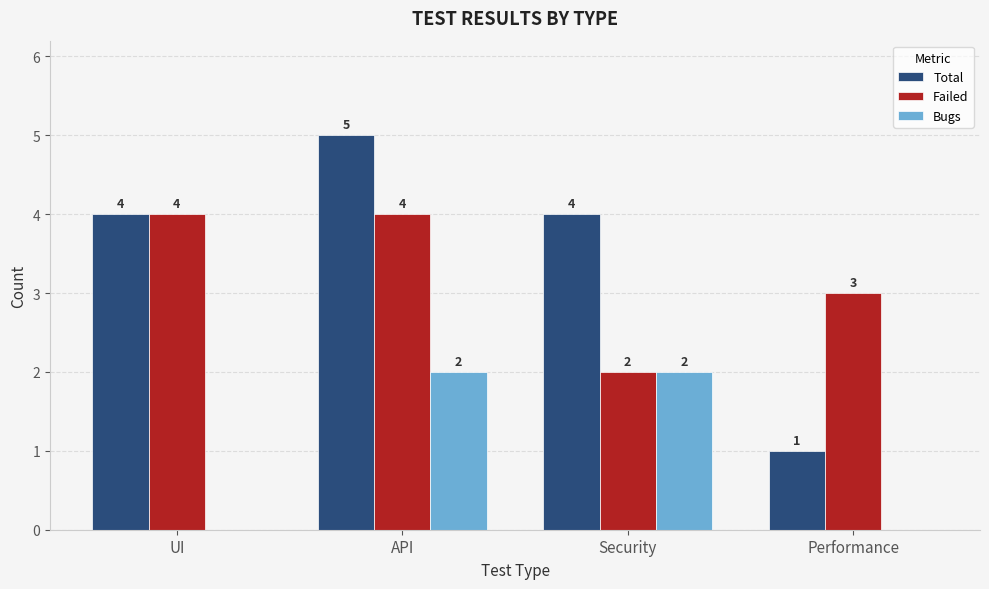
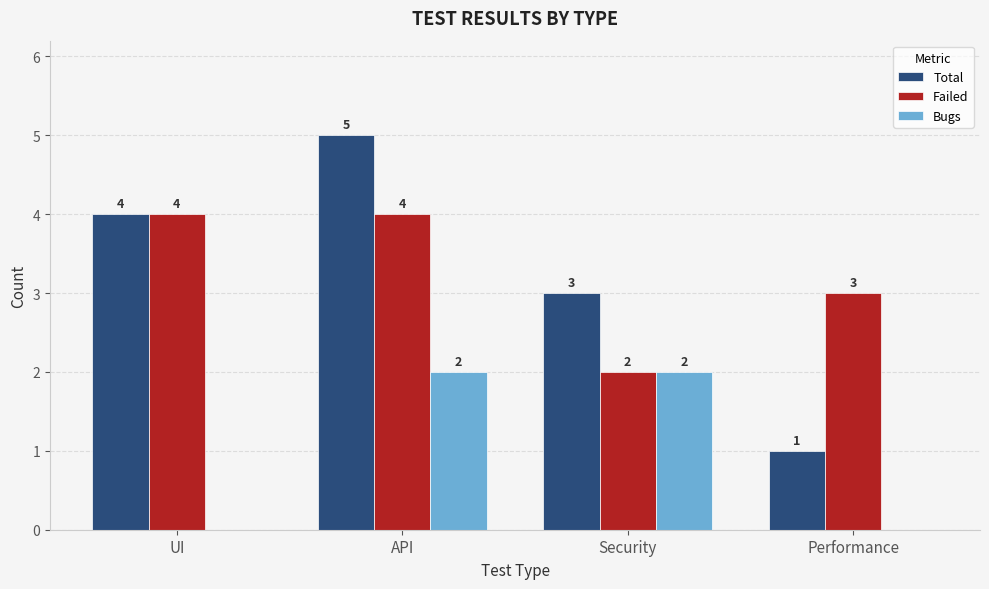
Total, Security: 4 -> 3
